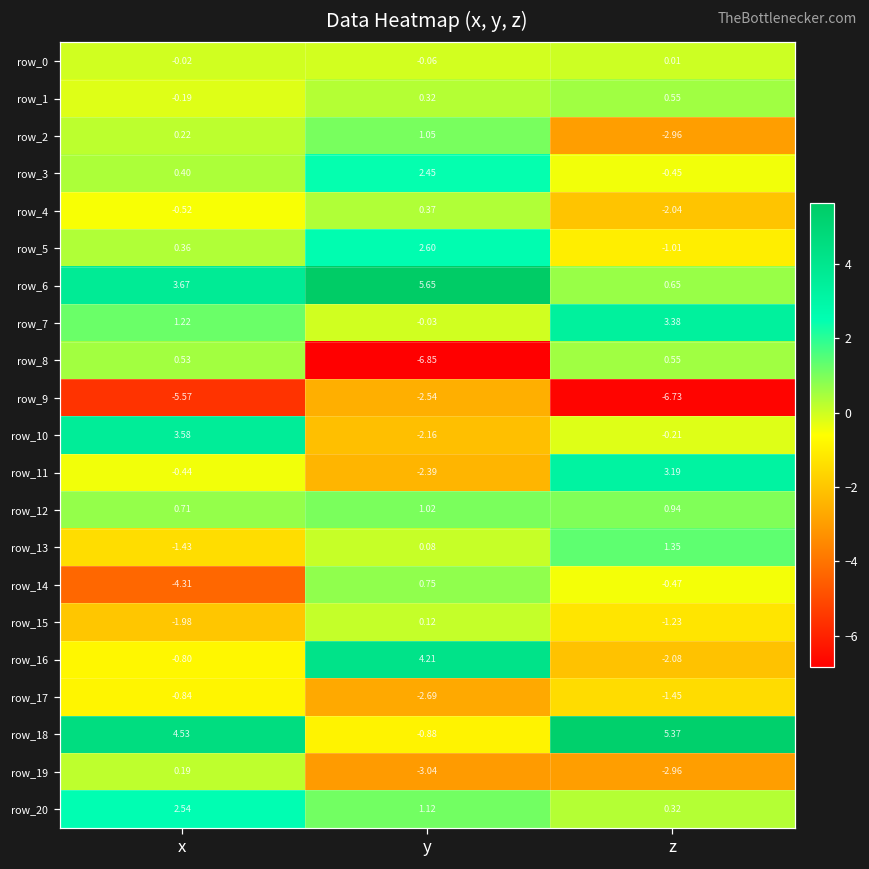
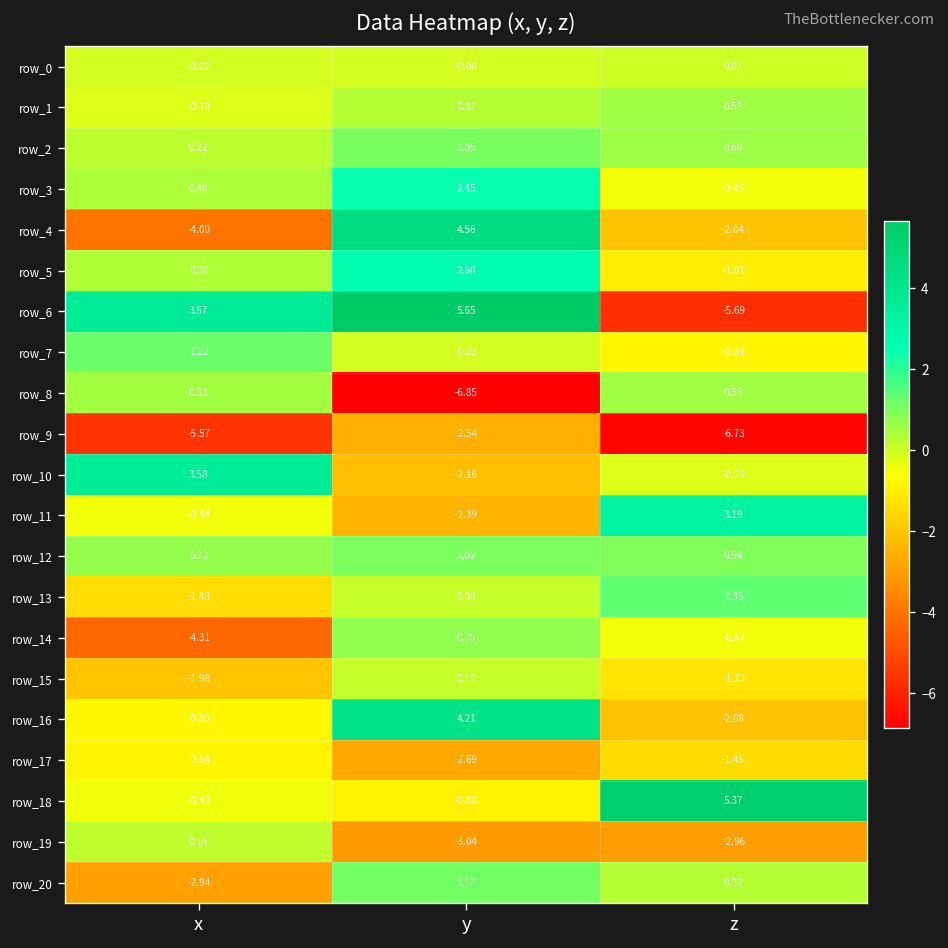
row_2, z: -2.96 -> 0.60
row_4, x: -0.52 -> -4.00
row_4, y: 0.37 -> 4.56
row_6, z: 0.65 -> -5.69
row_7, z: 3.38 -> -0.81
row_18, x: 4.53 -> -0.43
row_20, x: 2.54 -> -2.94
